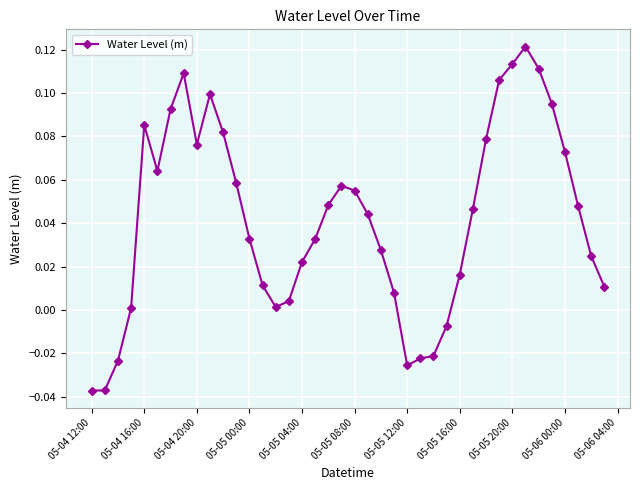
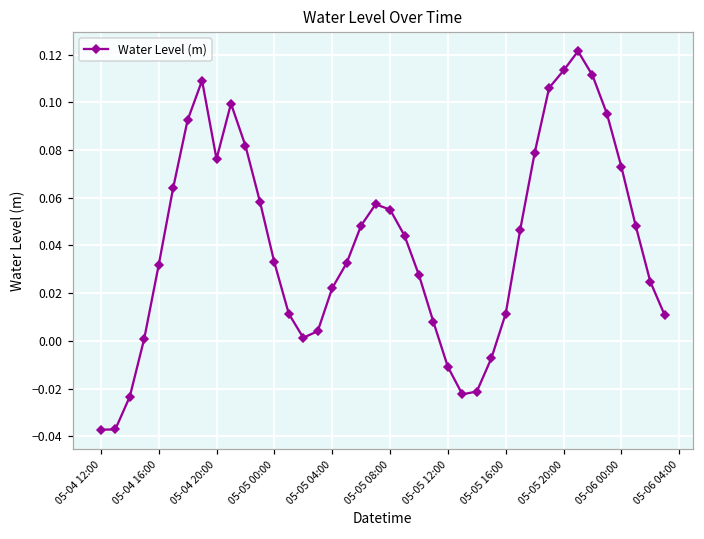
05-04 16:00: 0.085 -> 0.032
05-05 12:00: -0.026 -> -0.011
05-05 16:00: 0.016 -> 0.011
